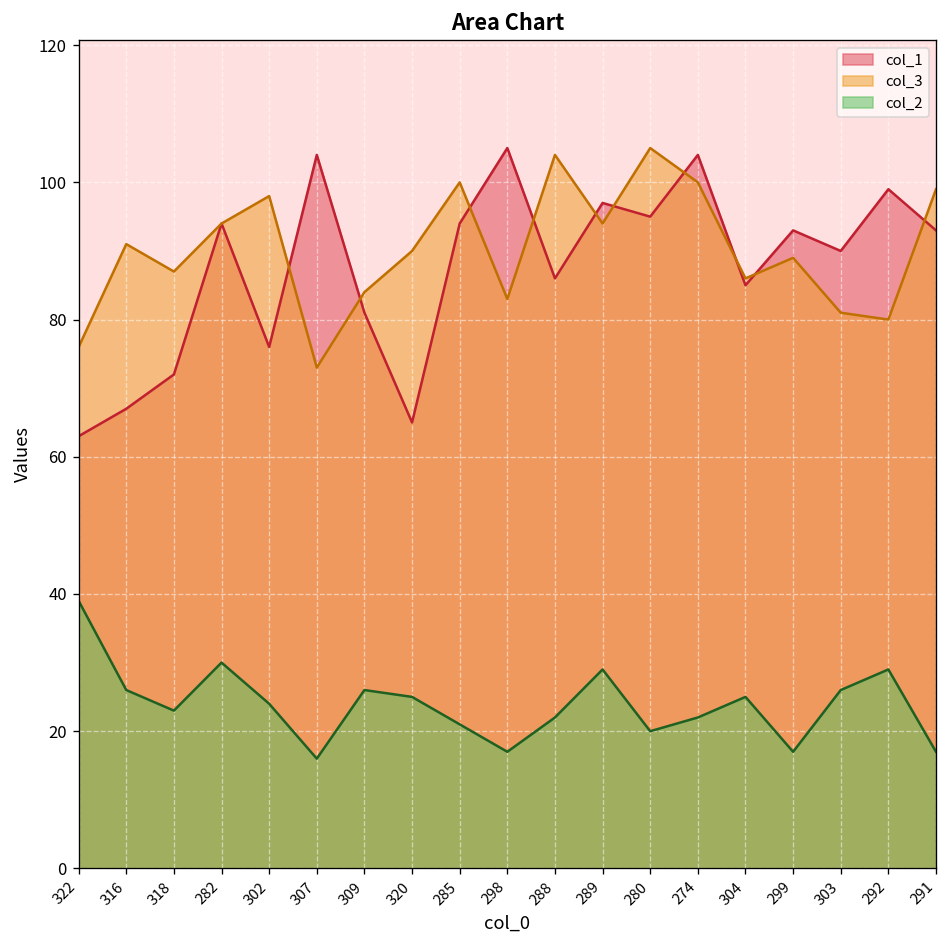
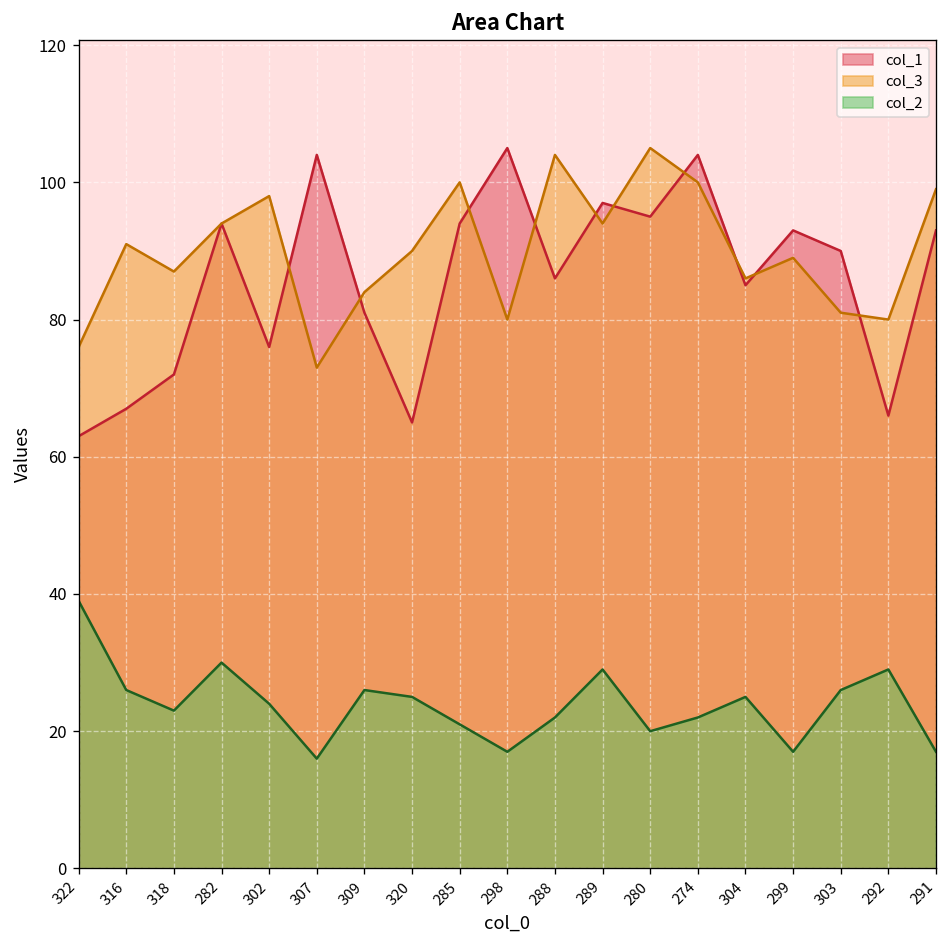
col_3, 298: 83 -> 80
col_1, 292: 99 -> 66
